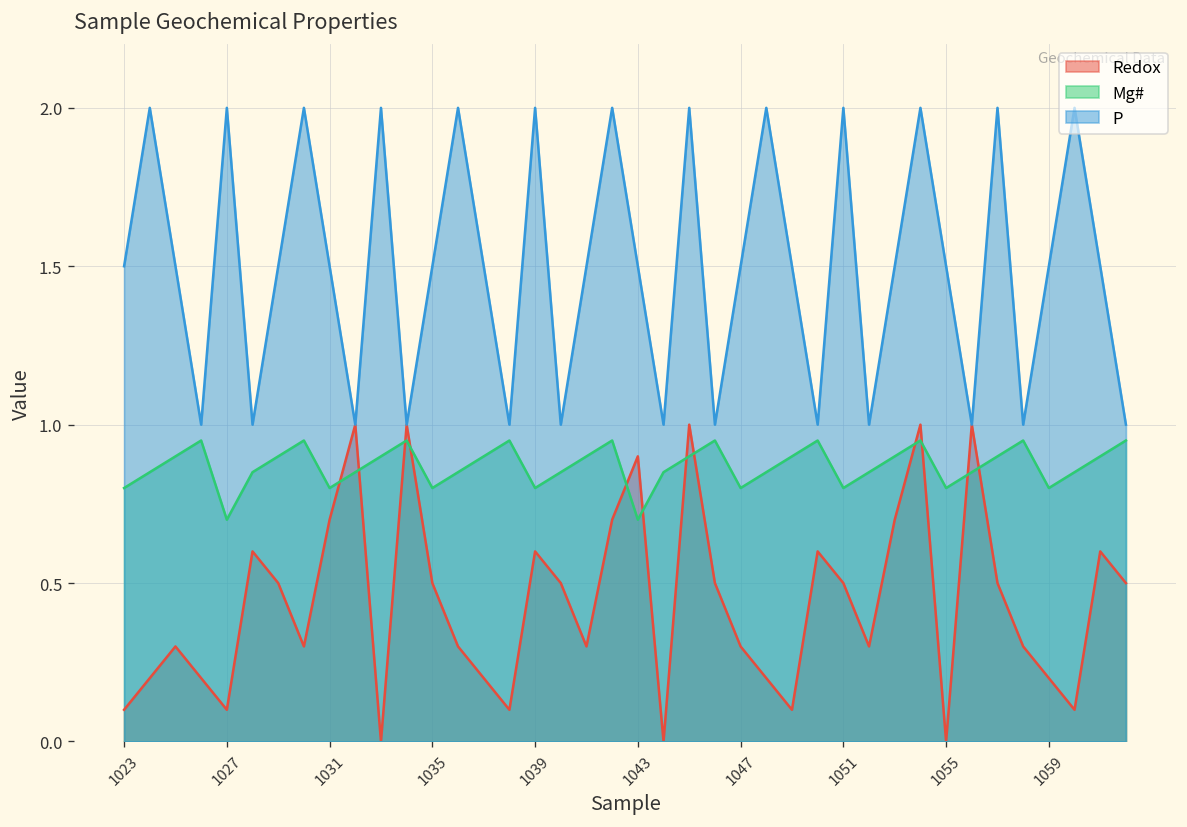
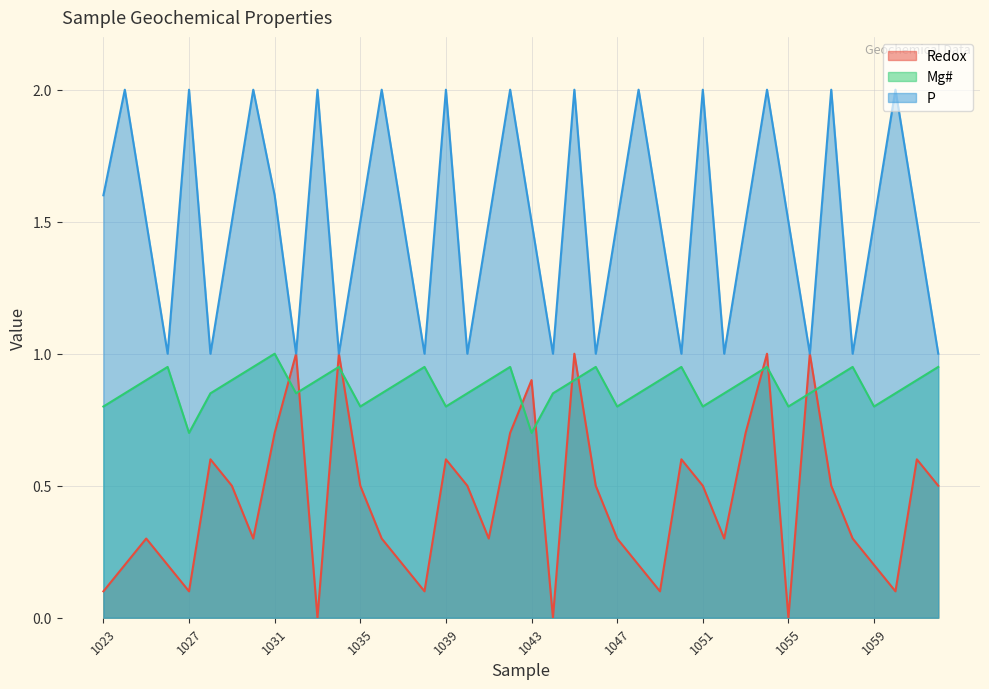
P, 1023: 1.5 -> 1.6
Mg#, 1031: 0.8 -> 1.0
P, 1031: 1.5 -> 1.6
